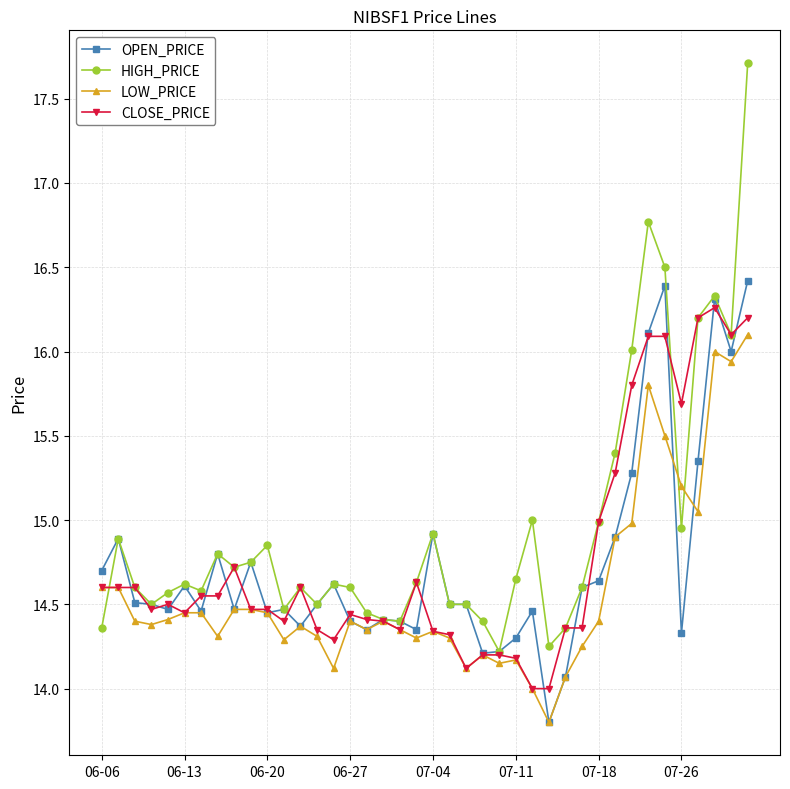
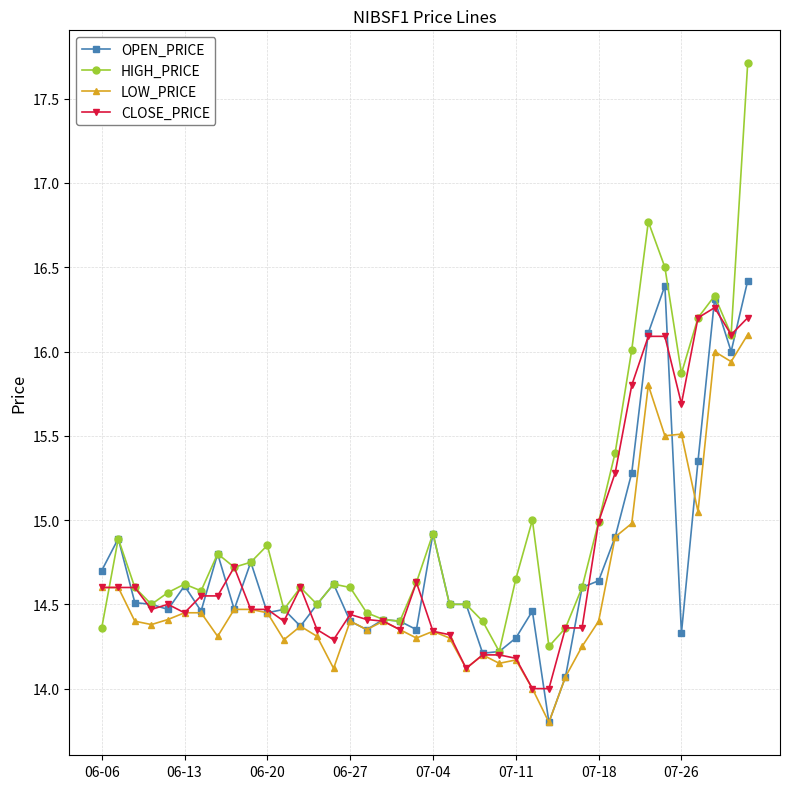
HIGH_PRICE, 07-26: 14.95 -> 15.87
LOW_PRICE, 07-26: 15.20 -> 15.51
